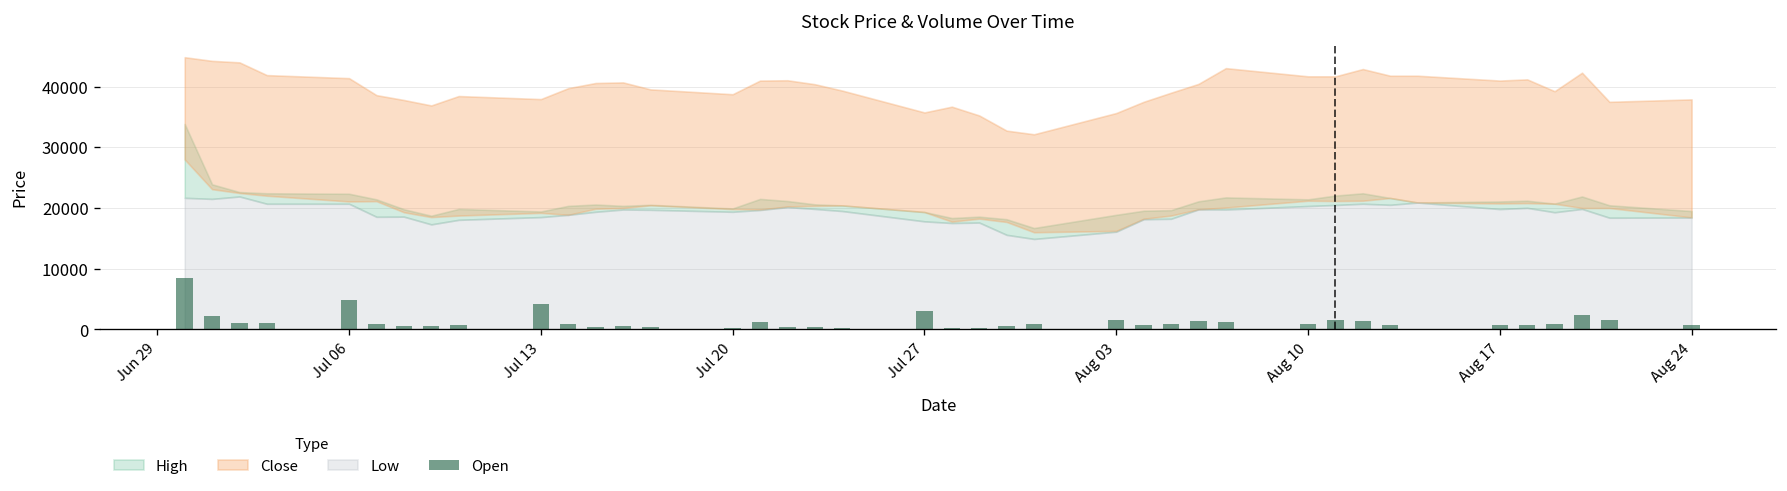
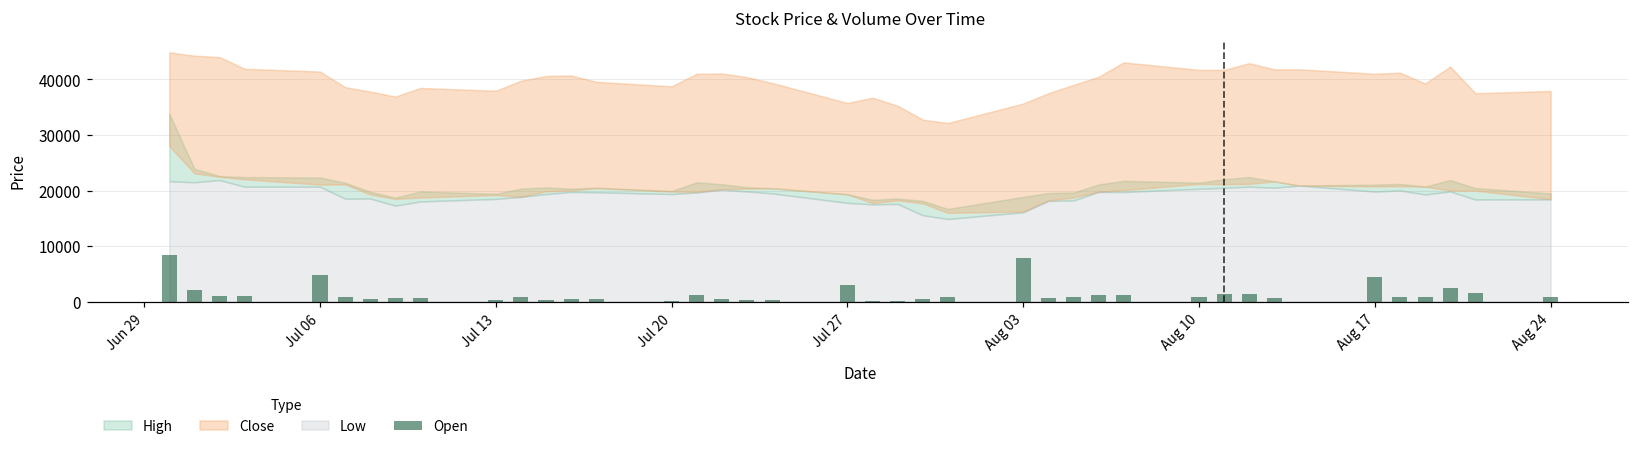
Open, Jul 13: 4000 -> 0
Open, Aug 03: 2000 -> 8000
Open, Aug 17: 1000 -> 4000
